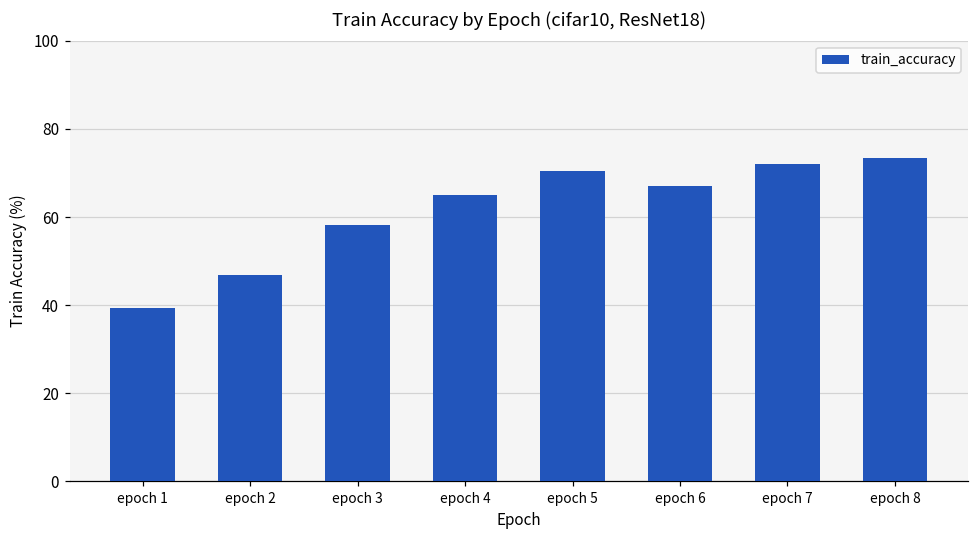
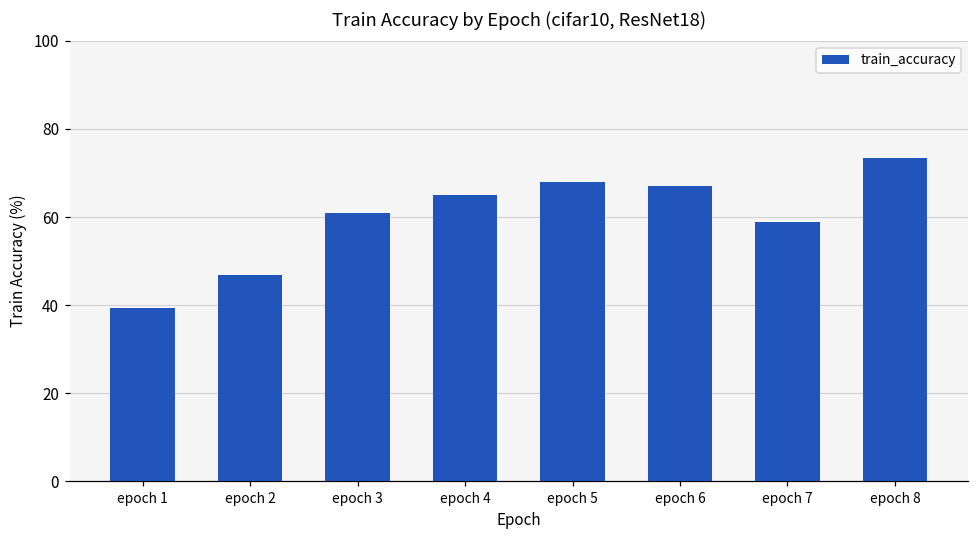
epoch 3: 58 -> 61
epoch 5: 71 -> 68
epoch 7: 72 -> 59
